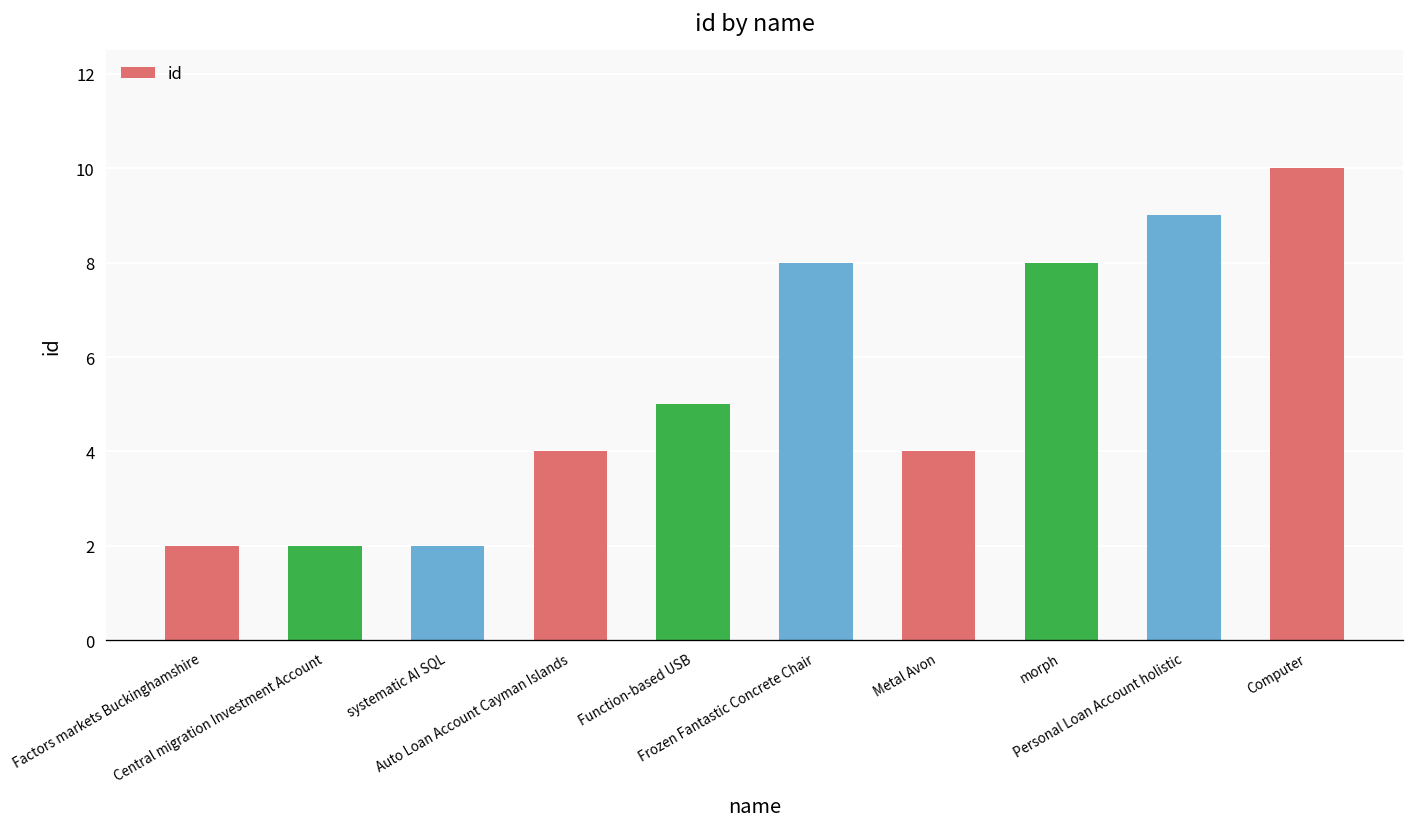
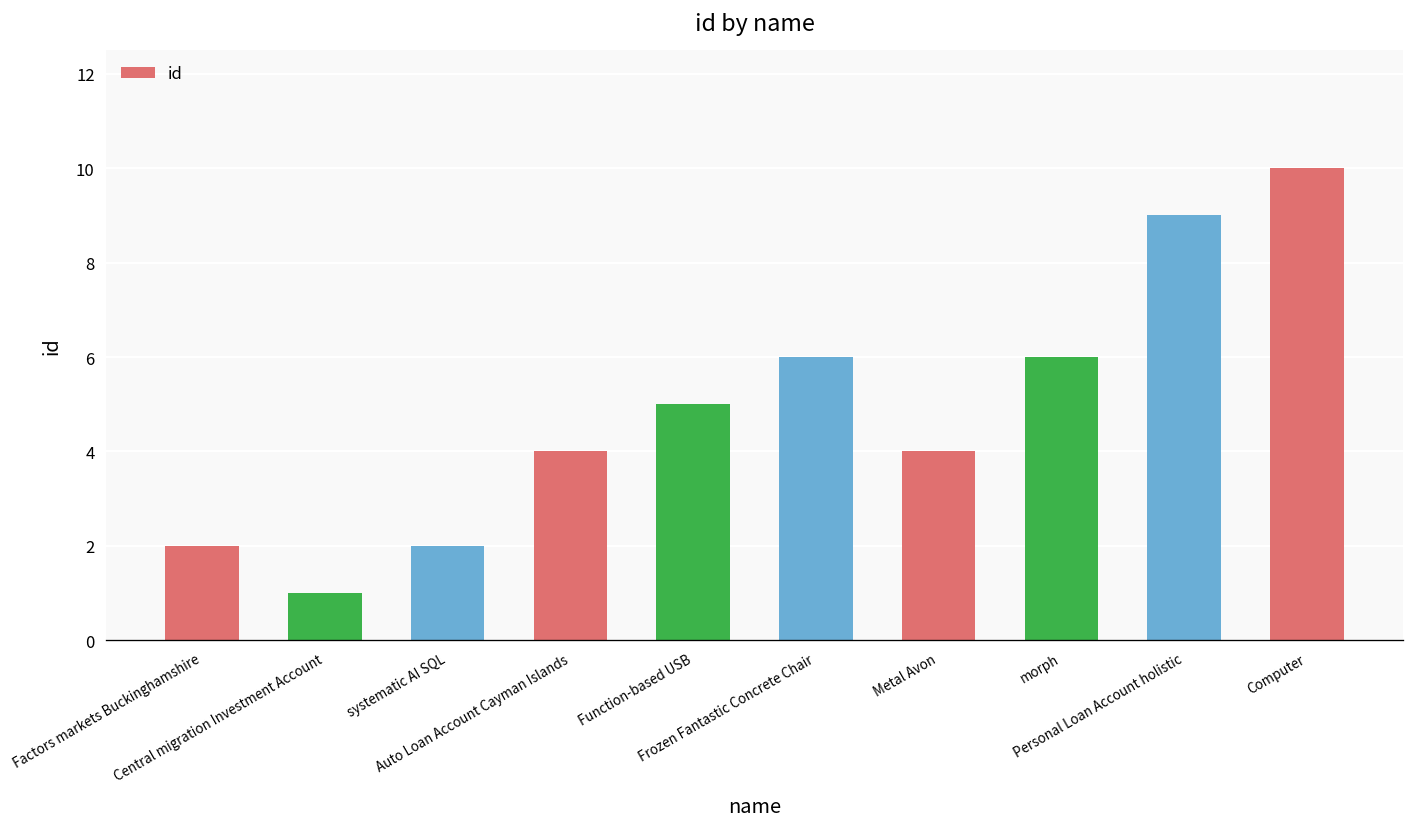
Central migration Investment Account: 2 -> 1
Frozen Fantastic Concrete Chair: 8 -> 6
morph: 8 -> 6
